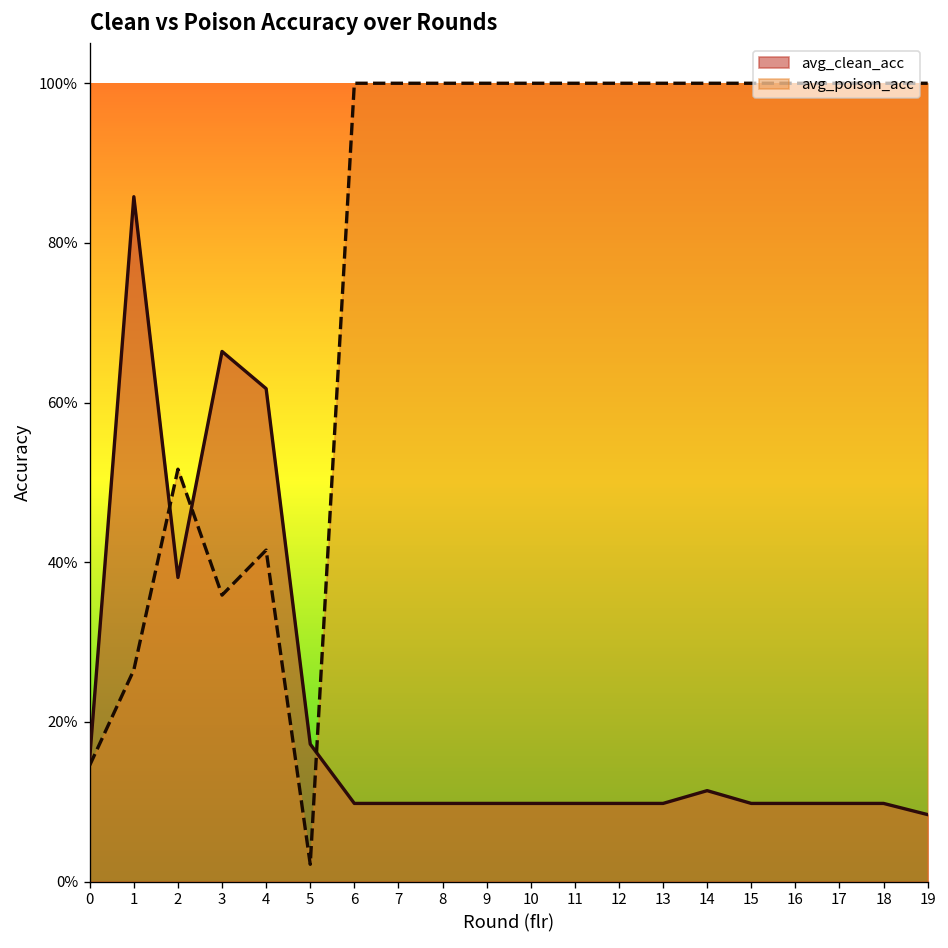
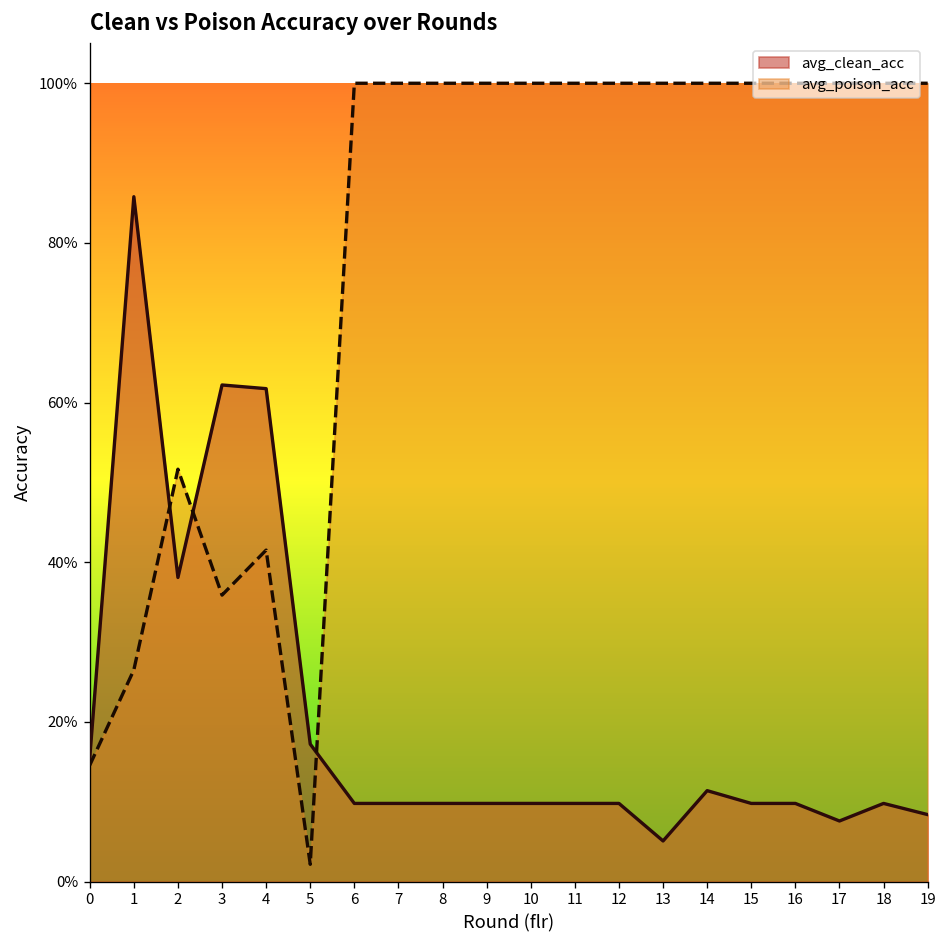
avg_clean_acc, 3: 66% -> 62%
avg_clean_acc, 13: 10% -> 5%
avg_clean_acc, 17: 10% -> 8%
